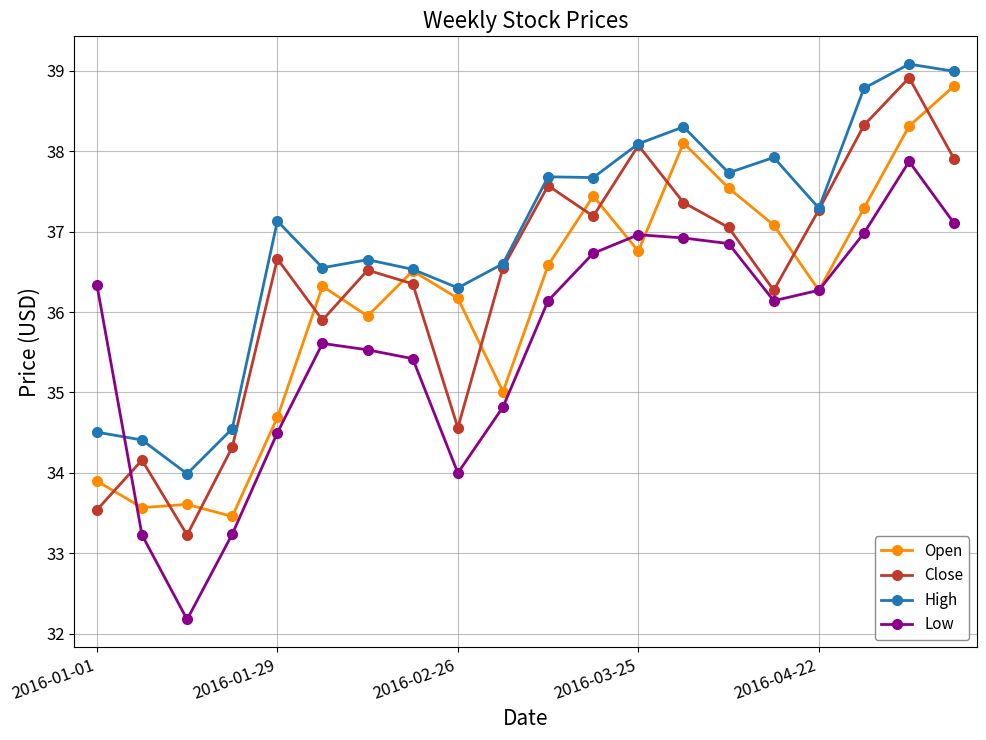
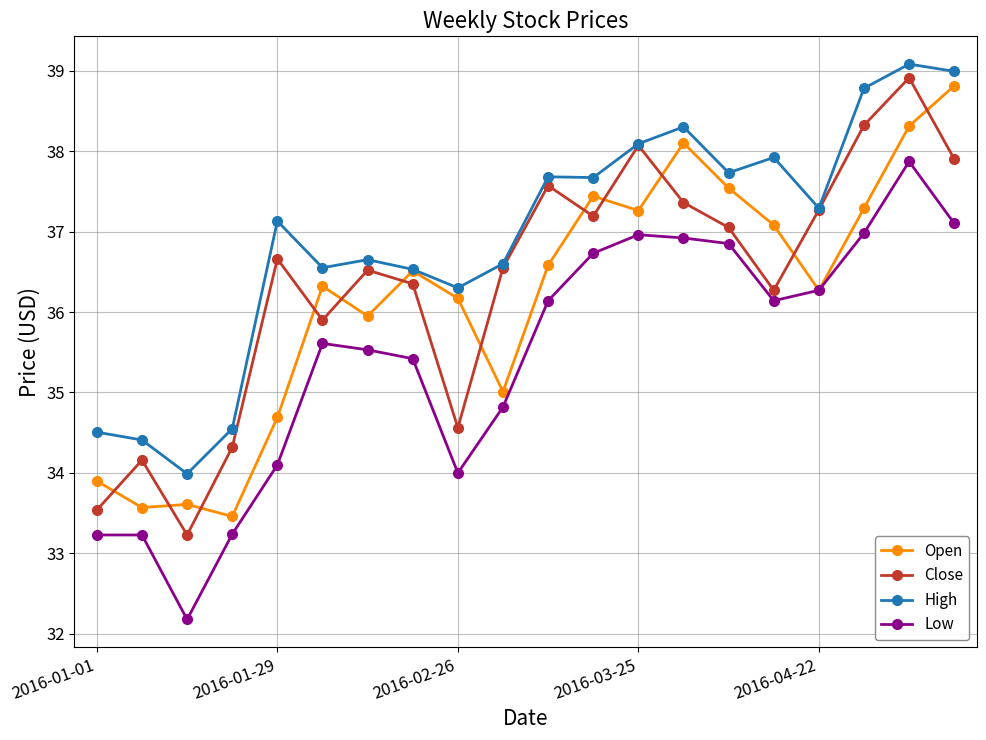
Low, 2016-01-01: 36.3 -> 33.2
Low, 2016-01-29: 34.5 -> 34.1
Open, 2016-03-25: 36.8 -> 37.3
